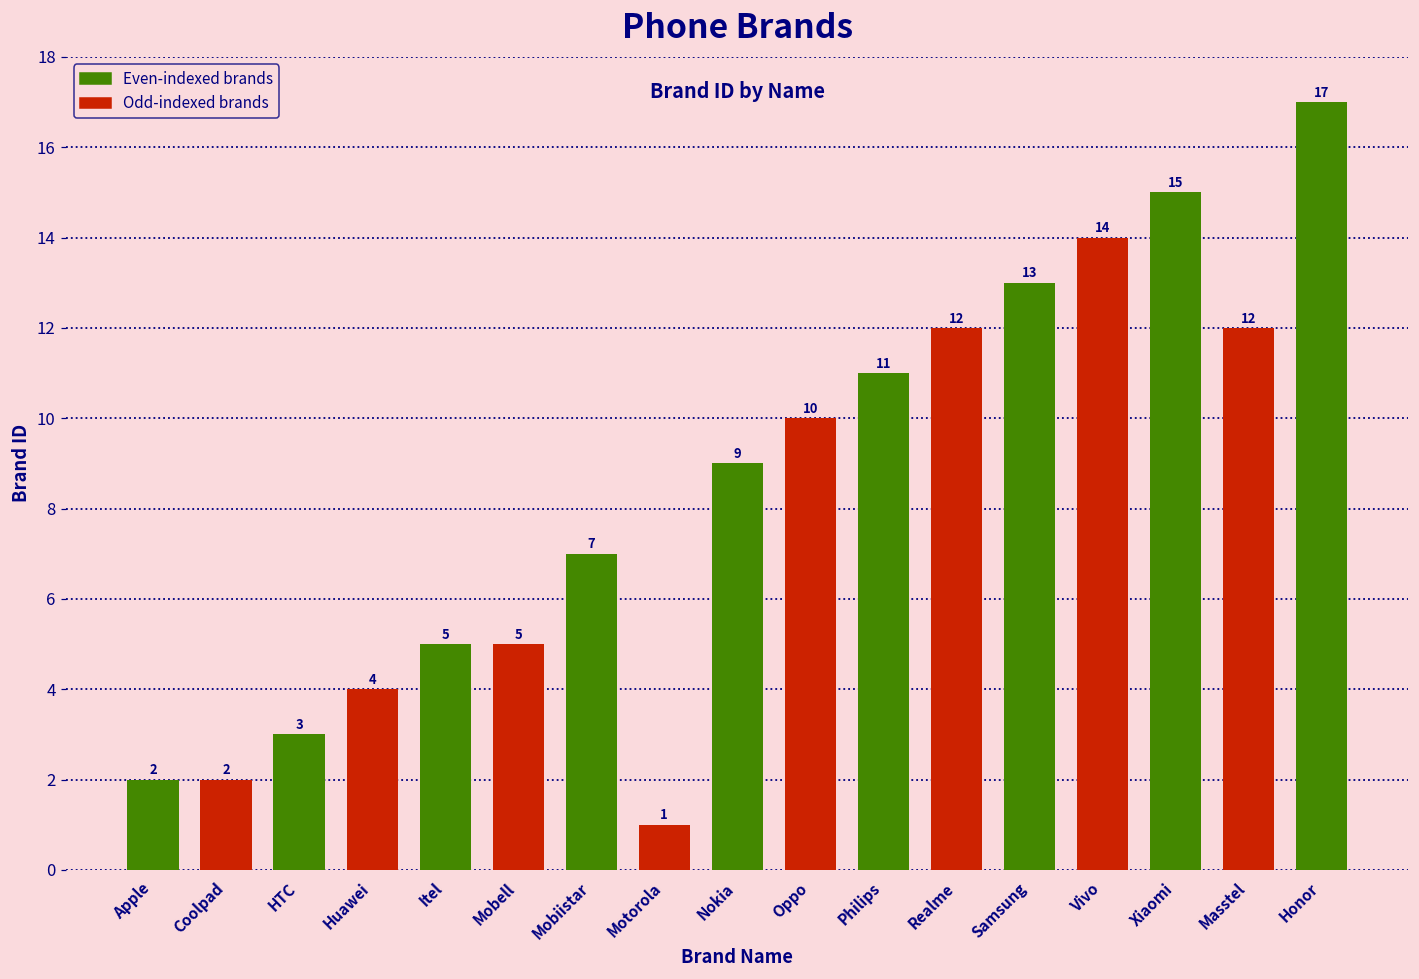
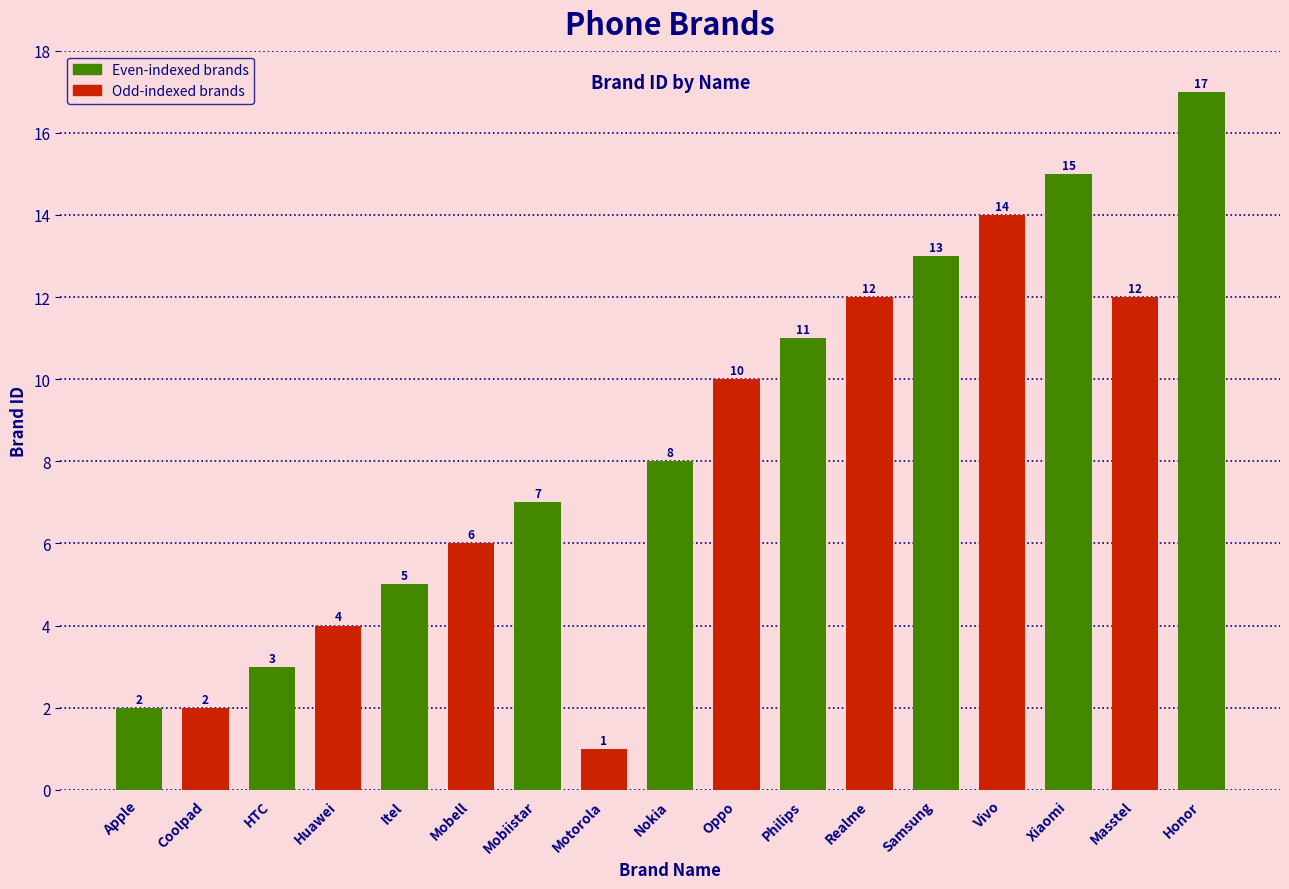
Mobell: 5 -> 6
Nokia: 9 -> 8
